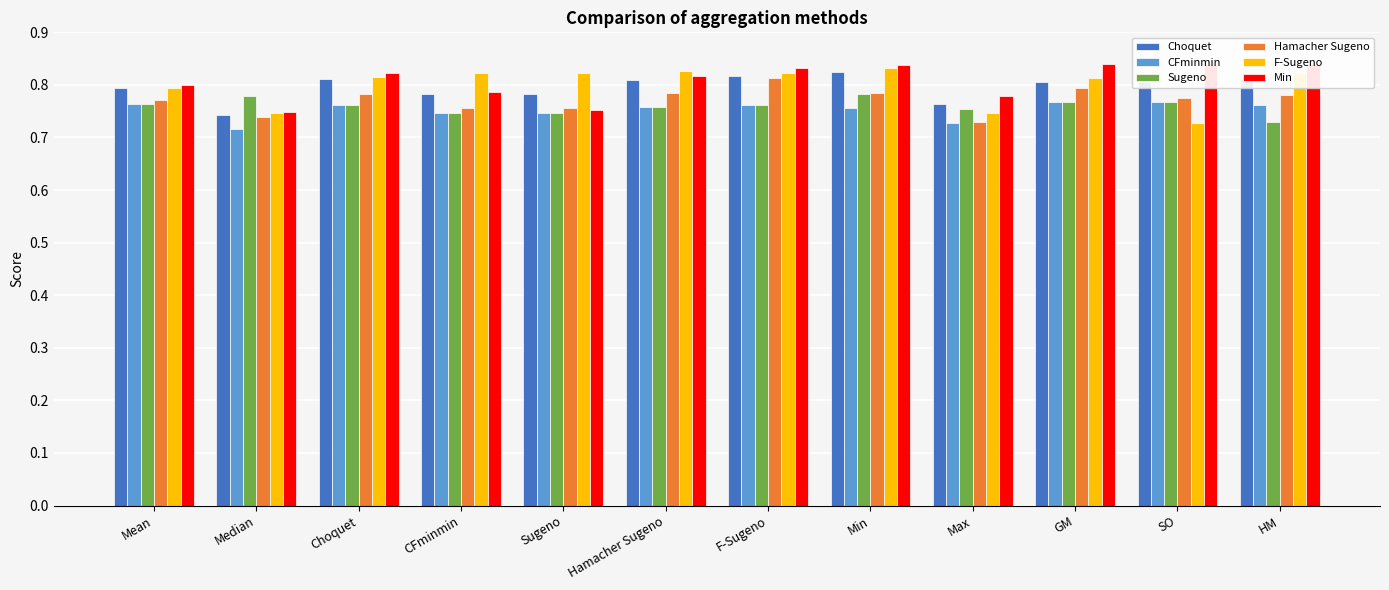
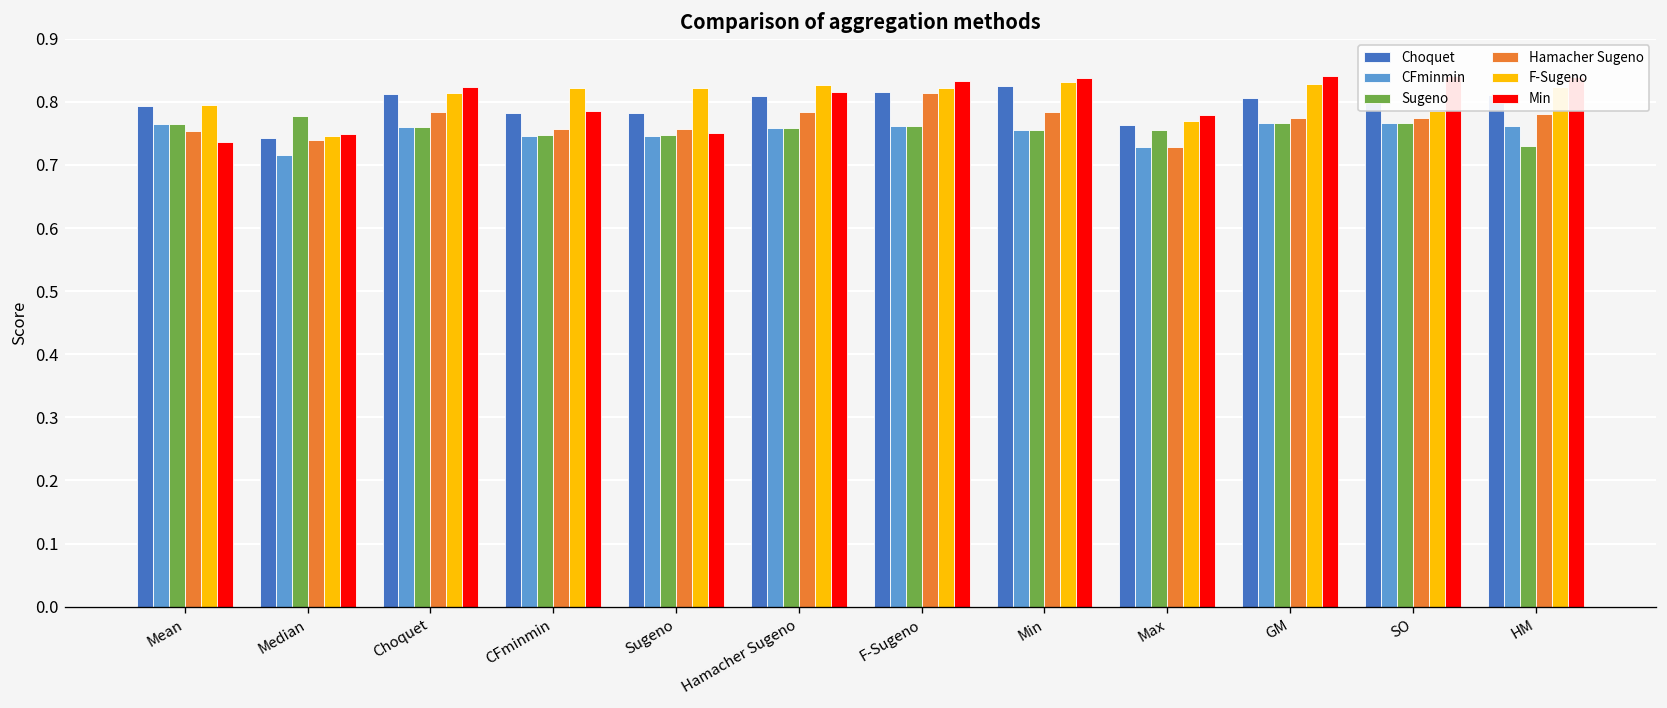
Hamacher Sugeno, Mean: 0.77 -> 0.75
Min, Mean: 0.80 -> 0.74
Sugeno, Min: 0.78 -> 0.76
F-Sugeno, Max: 0.75 -> 0.77
Hamacher Sugeno, GM: 0.79 -> 0.77
F-Sugeno, GM: 0.81 -> 0.83
F-Sugeno, SO: 0.73 -> 0.79
